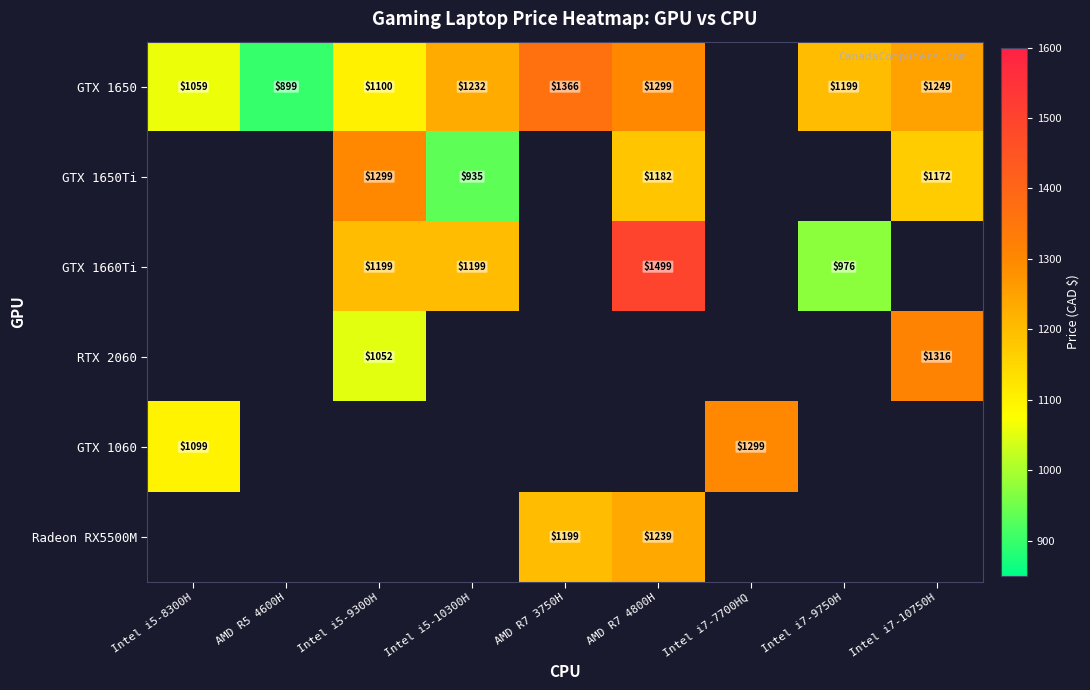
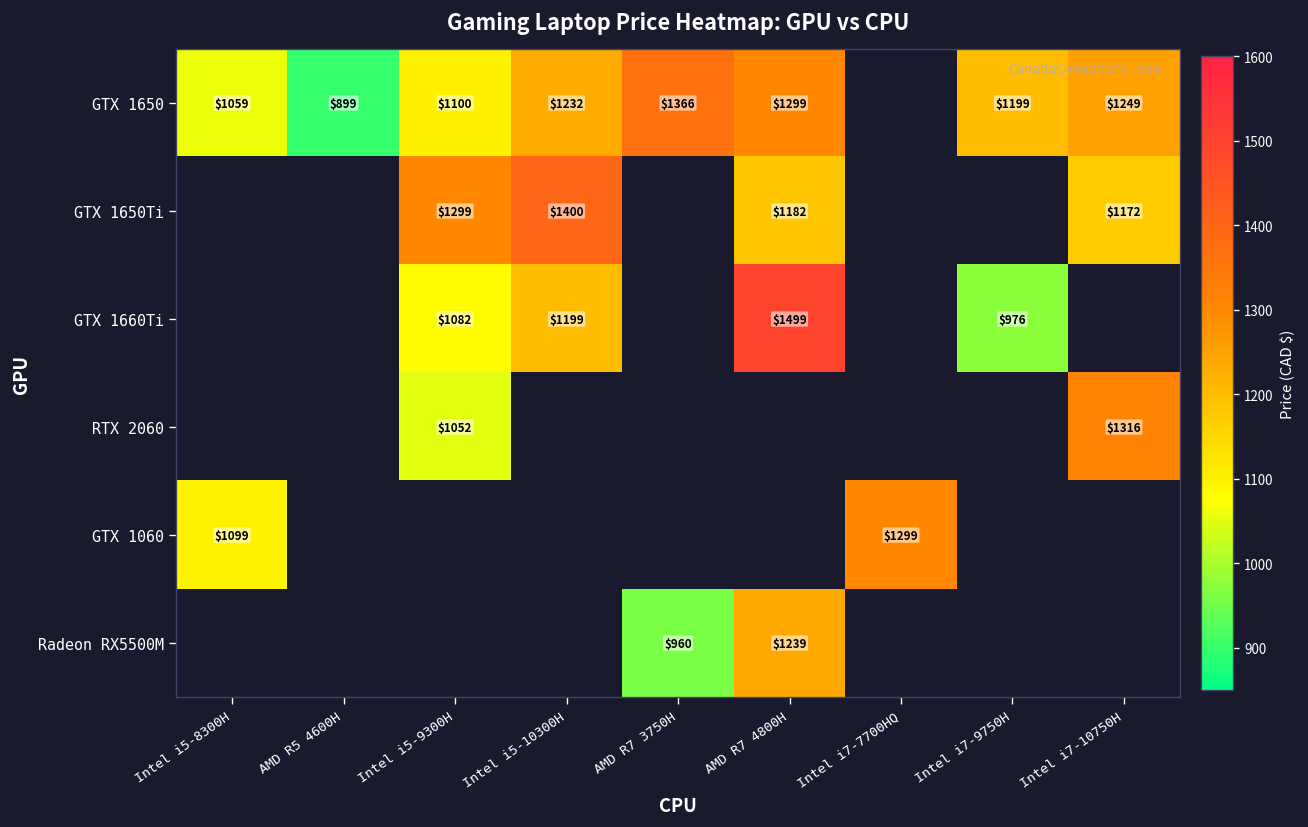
GTX 1650Ti, Intel i5-10300H: $935 -> $1400
GTX 1660Ti, Intel i5-9300H: $1199 -> $1082
Radeon RX5500M, AMD R7 3750H: $1199 -> $960
